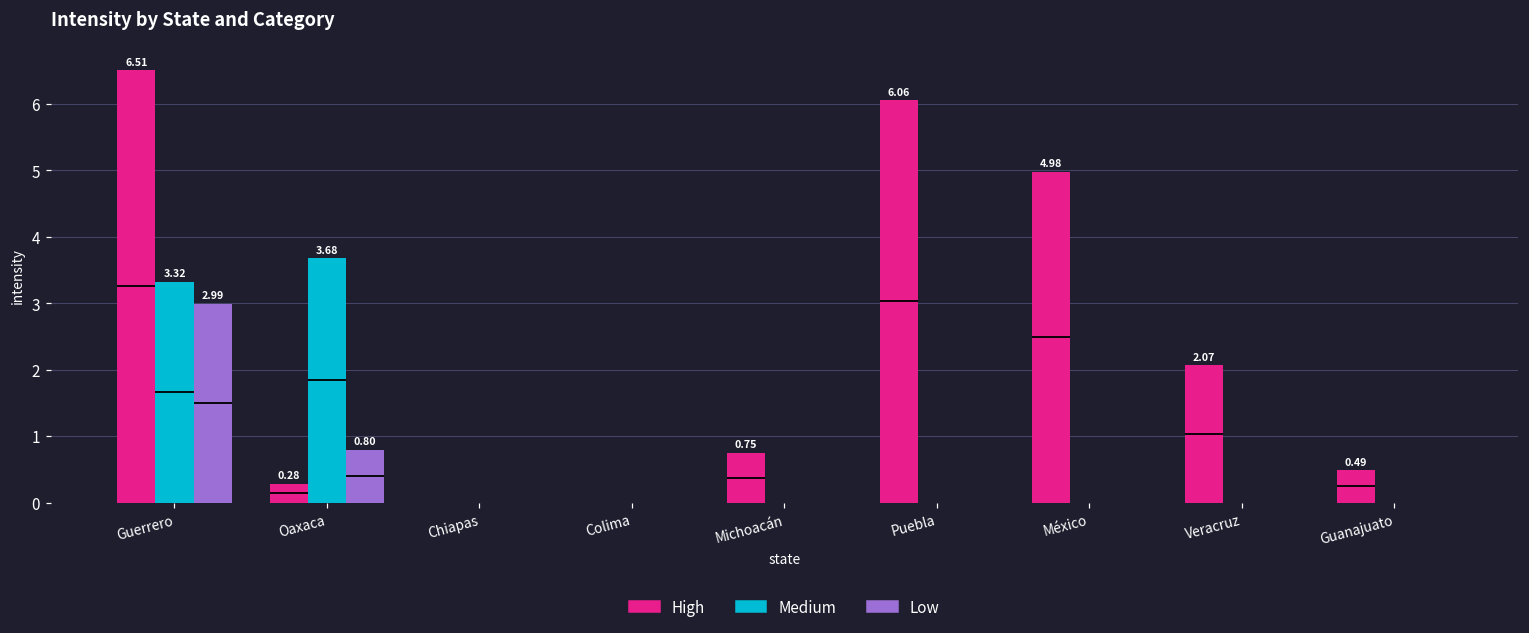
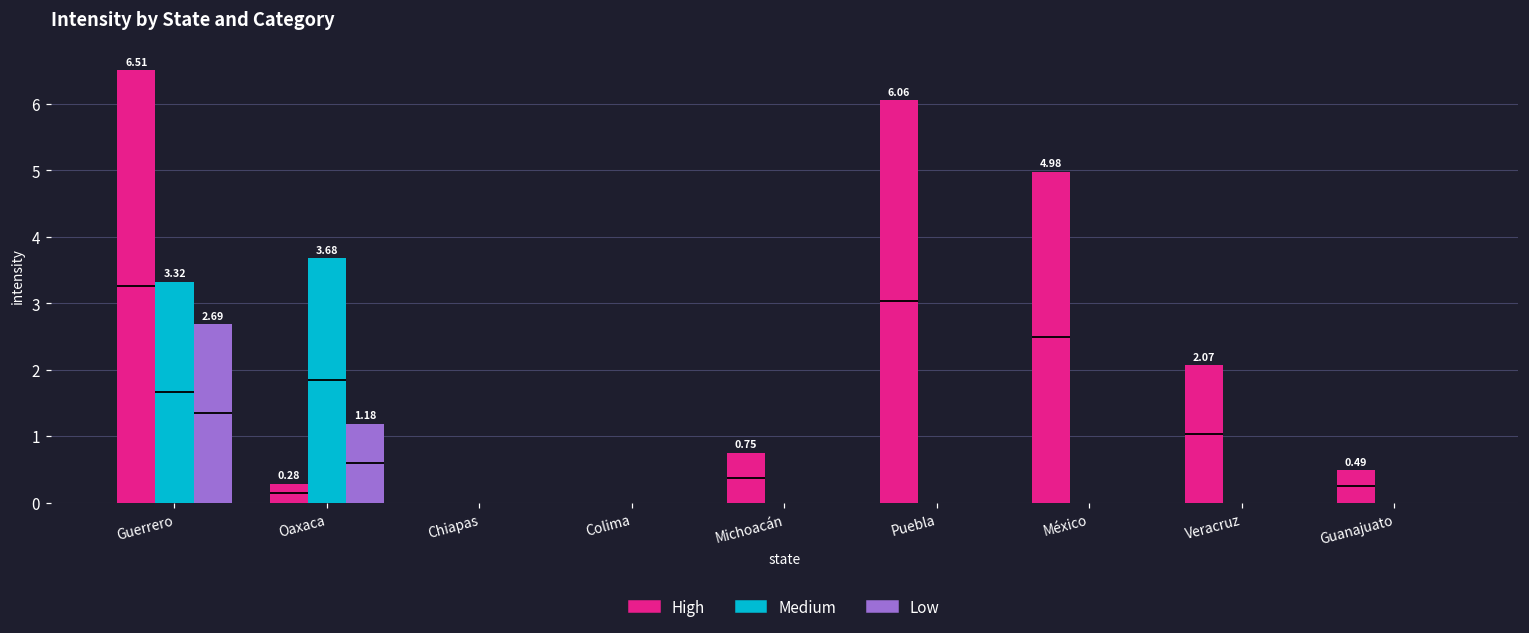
Low, Guerrero: 2.99 -> 2.69
Low, Oaxaca: 0.80 -> 1.18
